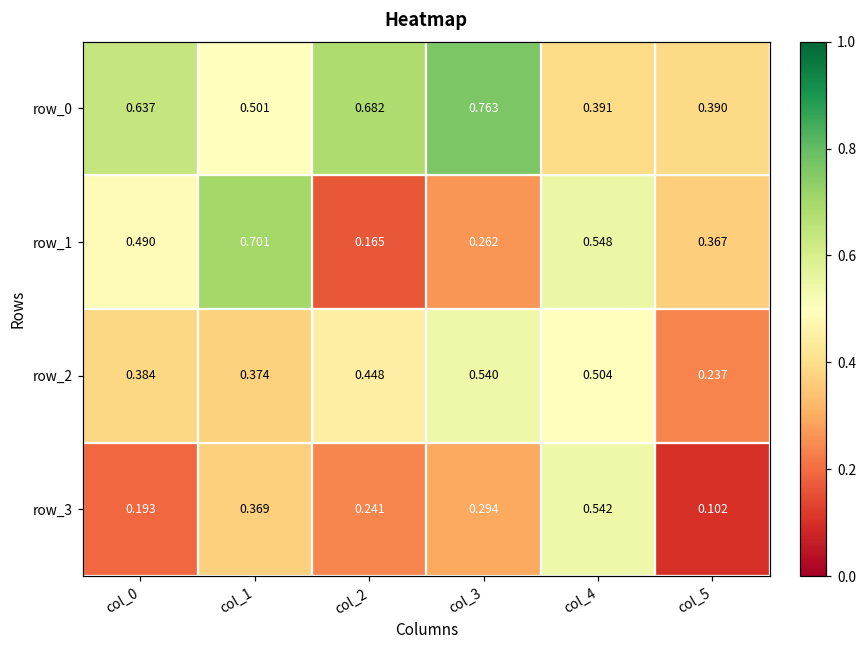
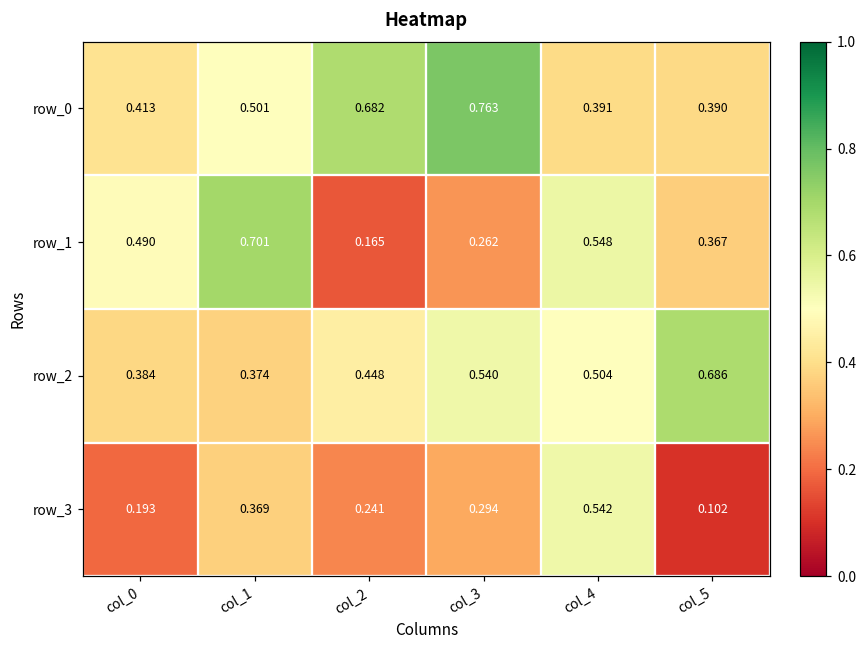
row_0, col_0: 0.637 -> 0.413
row_2, col_5: 0.237 -> 0.686
